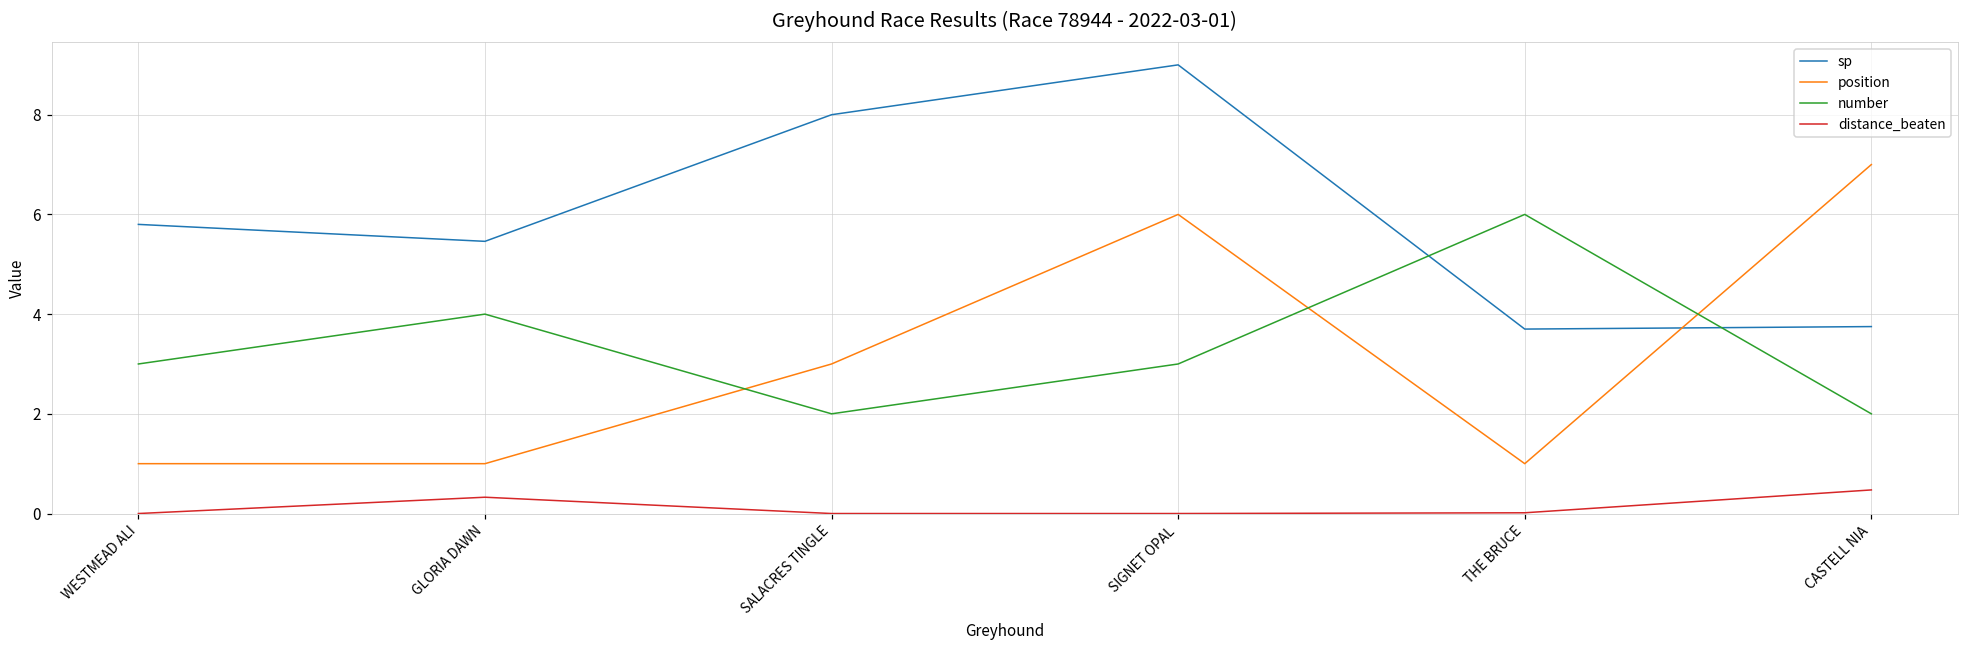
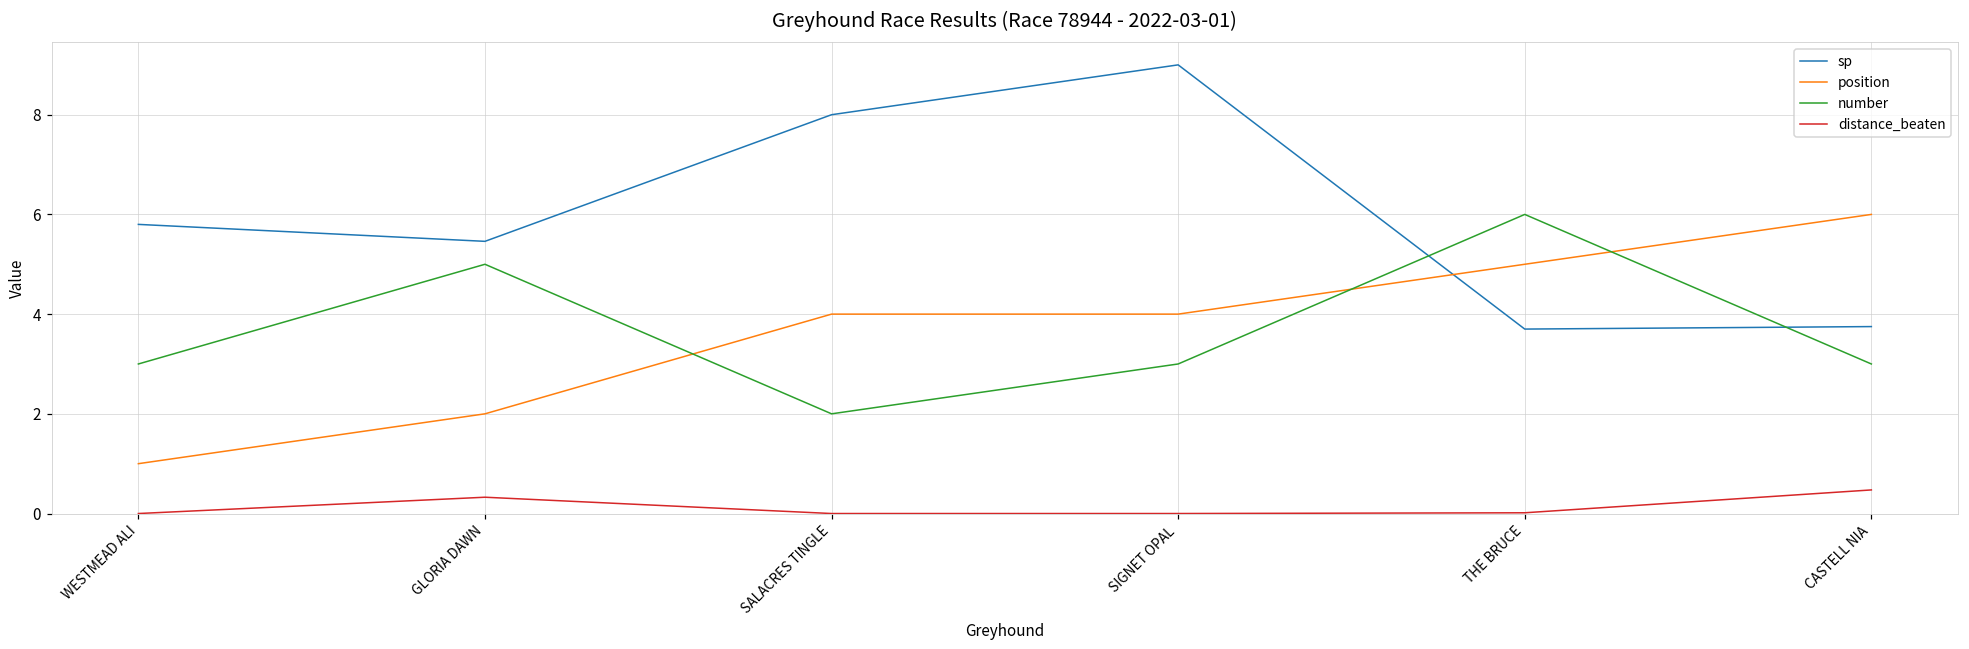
position, GLORIA DAWN: 1 -> 2
number, GLORIA DAWN: 4 -> 5
position, SALACRES TINGLE: 3 -> 4
position, SIGNET OPAL: 6 -> 4
position, THE BRUCE: 1 -> 5
position, CASTELL NIA: 7 -> 6
number, CASTELL NIA: 2 -> 3
